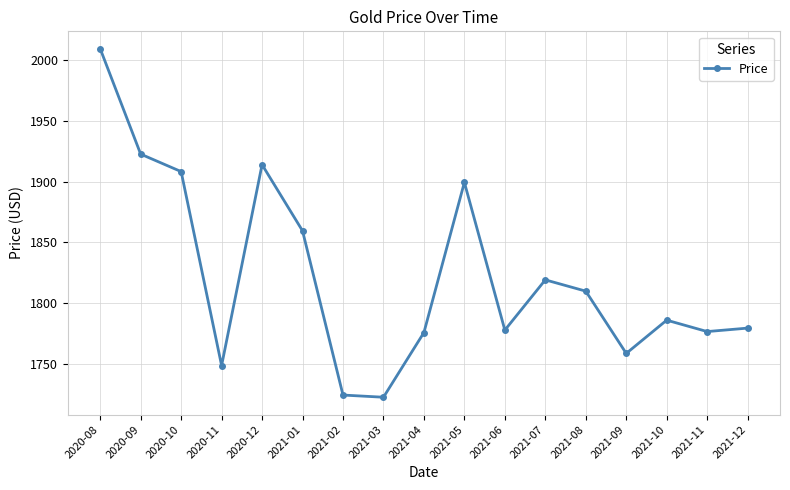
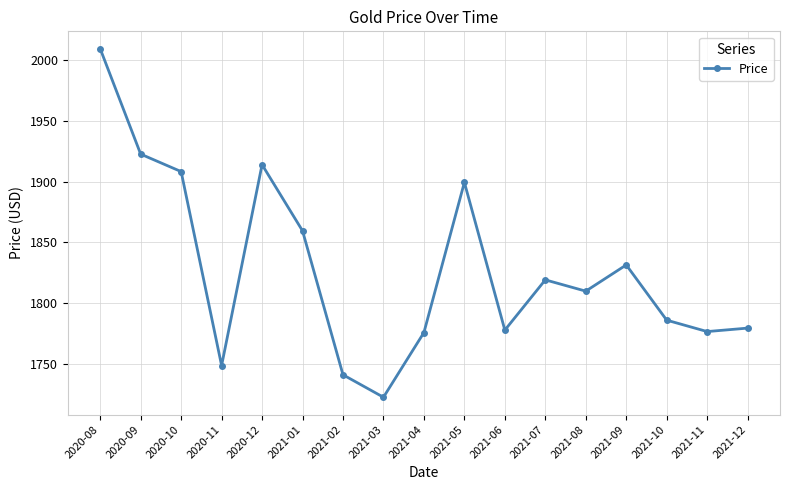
2021-02: 1724 -> 1741
2021-09: 1759 -> 1831
